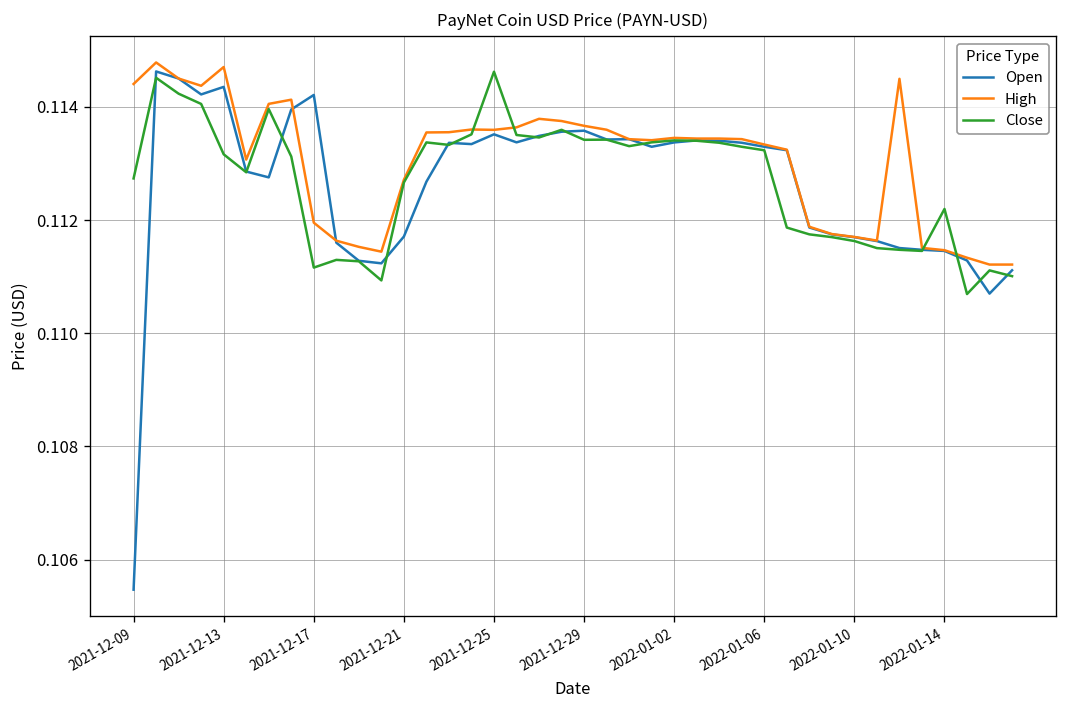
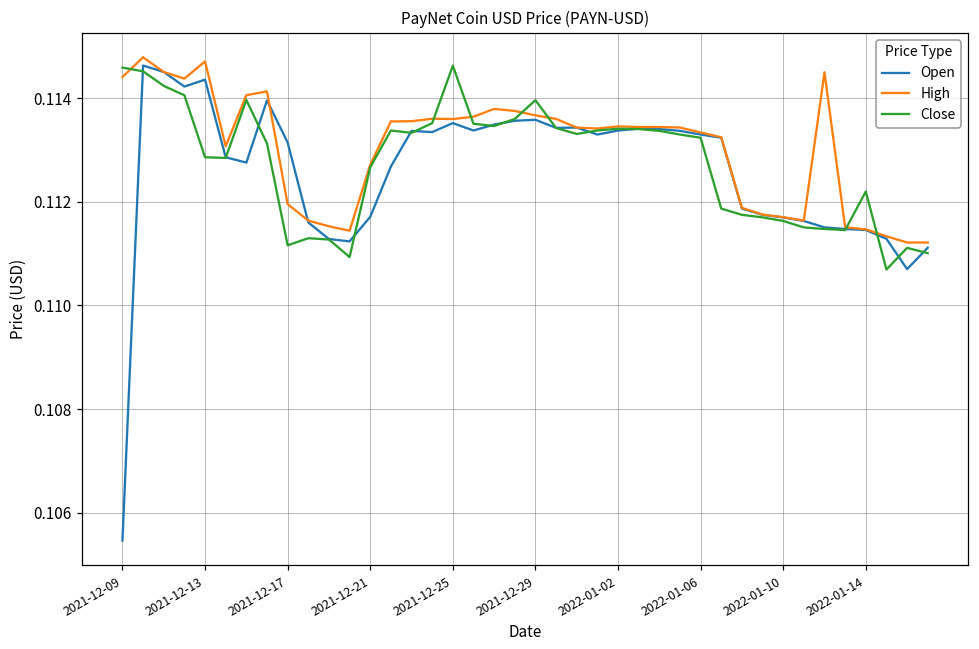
Close, 2021-12-09: 0.1127 -> 0.1146
Close, 2021-12-13: 0.1132 -> 0.1129
Open, 2021-12-17: 0.1142 -> 0.1131
Close, 2021-12-29: 0.1134 -> 0.1140
